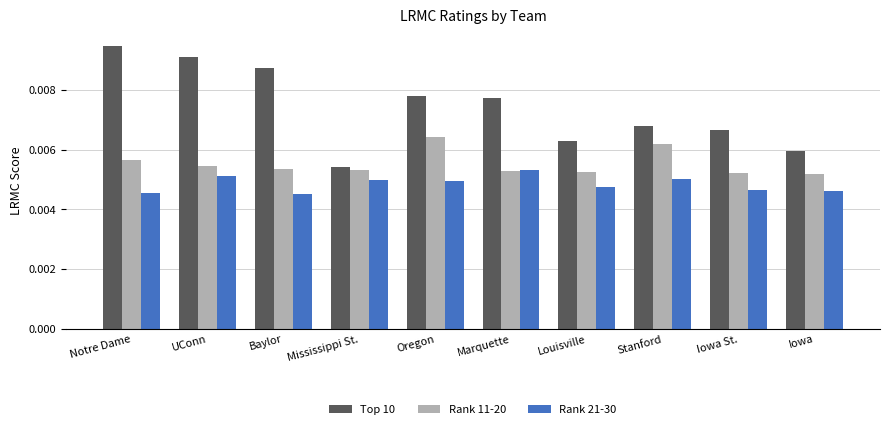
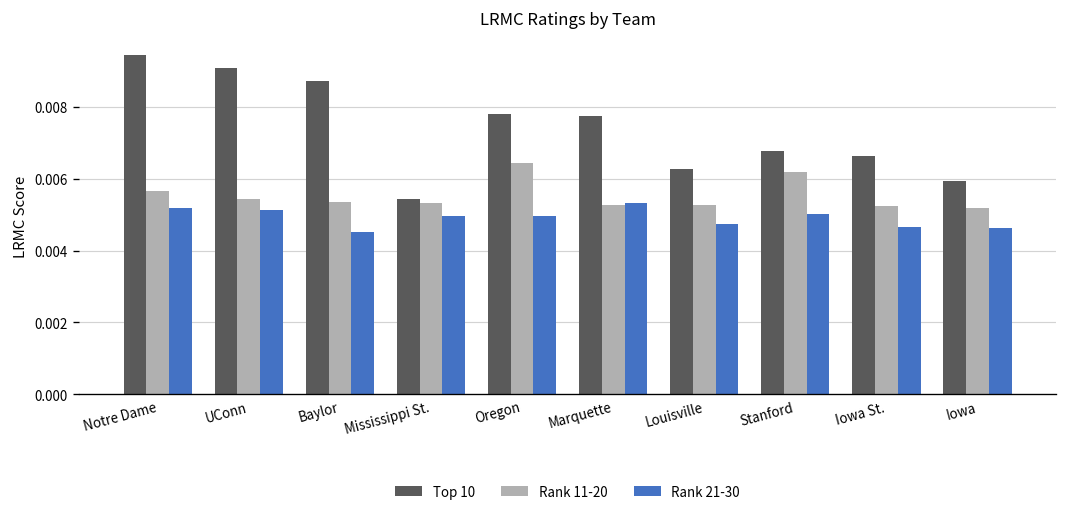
Rank 21-30, Notre Dame: 0.0045 -> 0.0052
